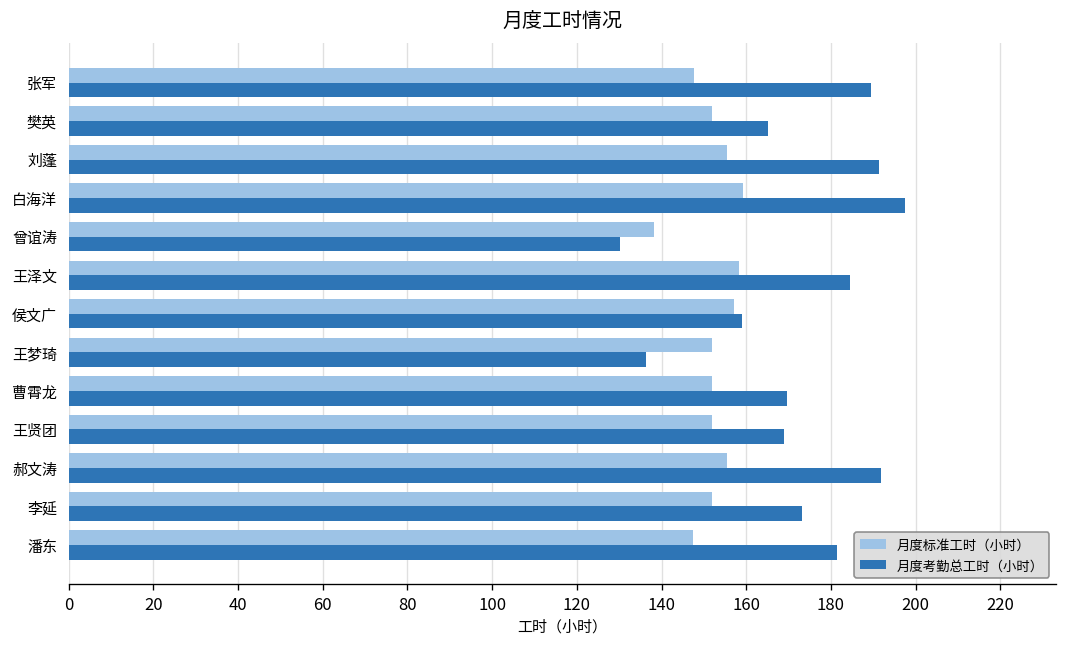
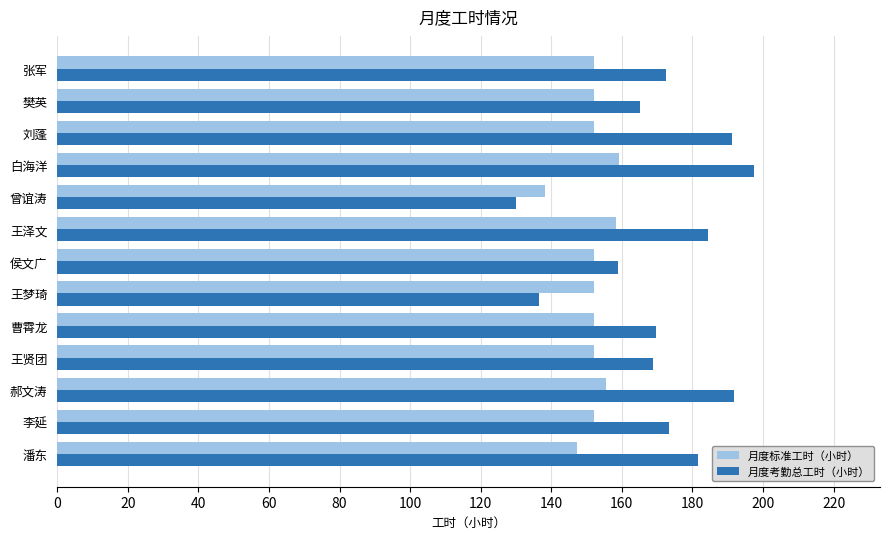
月度标准工时（小时）, 张军: 148 -> 152
月度考勤总工时（小时）, 张军: 189 -> 173
月度标准工时（小时）, 刘蓬: 156 -> 152
月度标准工时（小时）, 侯文广: 157 -> 152
